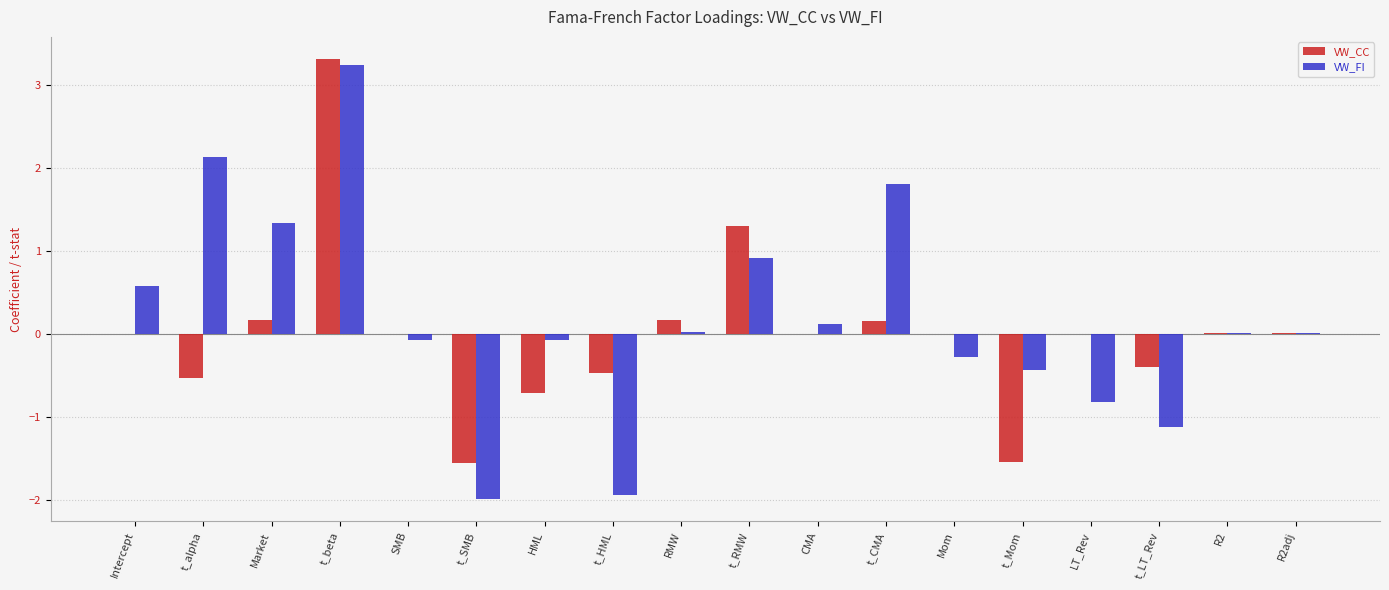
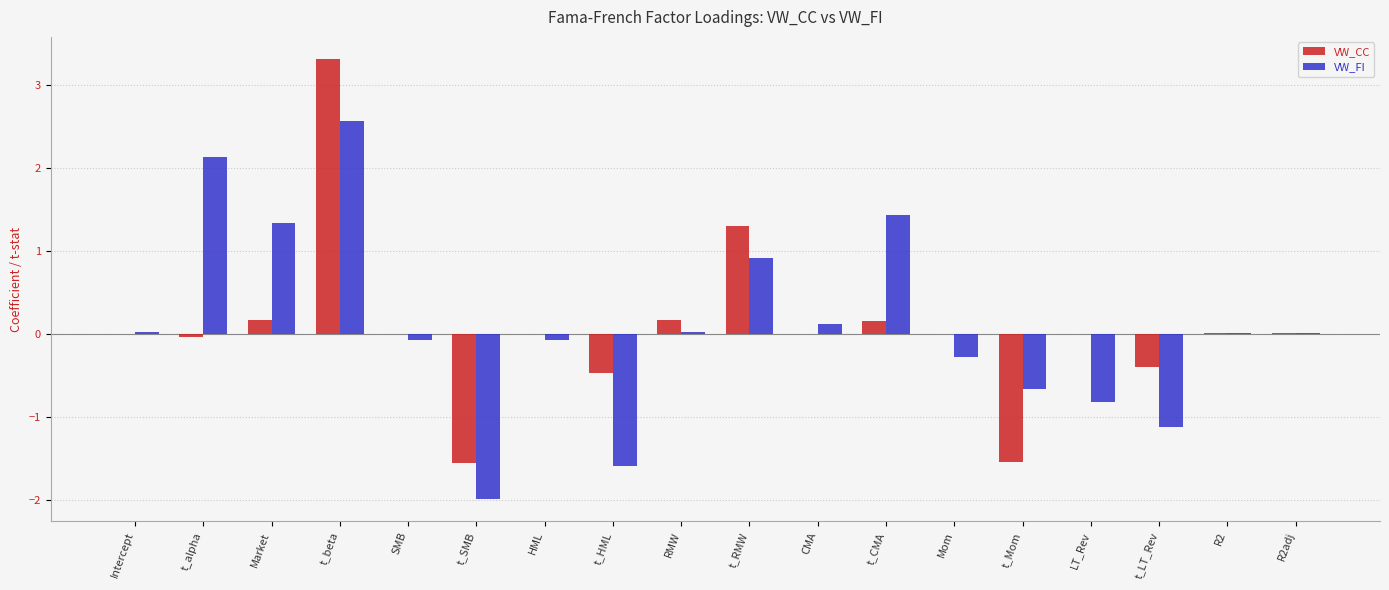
VW_FI, Intercept: 0.6 -> 0.0
VW_CC, t_alpha: -0.5 -> 0.0
VW_FI, t_beta: 3.2 -> 2.6
VW_CC, HML: -0.7 -> 0.0
VW_FI, t_HML: -1.9 -> -1.6
VW_FI, t_CMA: 1.8 -> 1.4
VW_FI, t_Mom: -0.4 -> -0.7
